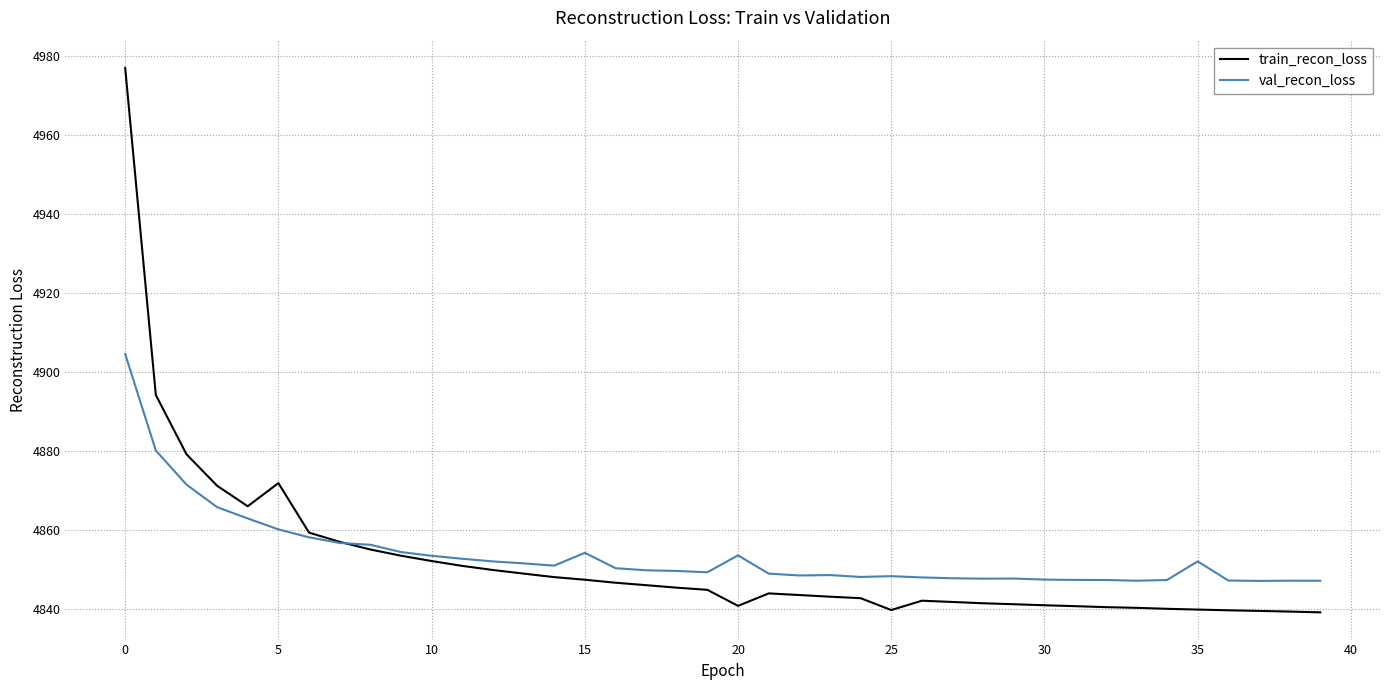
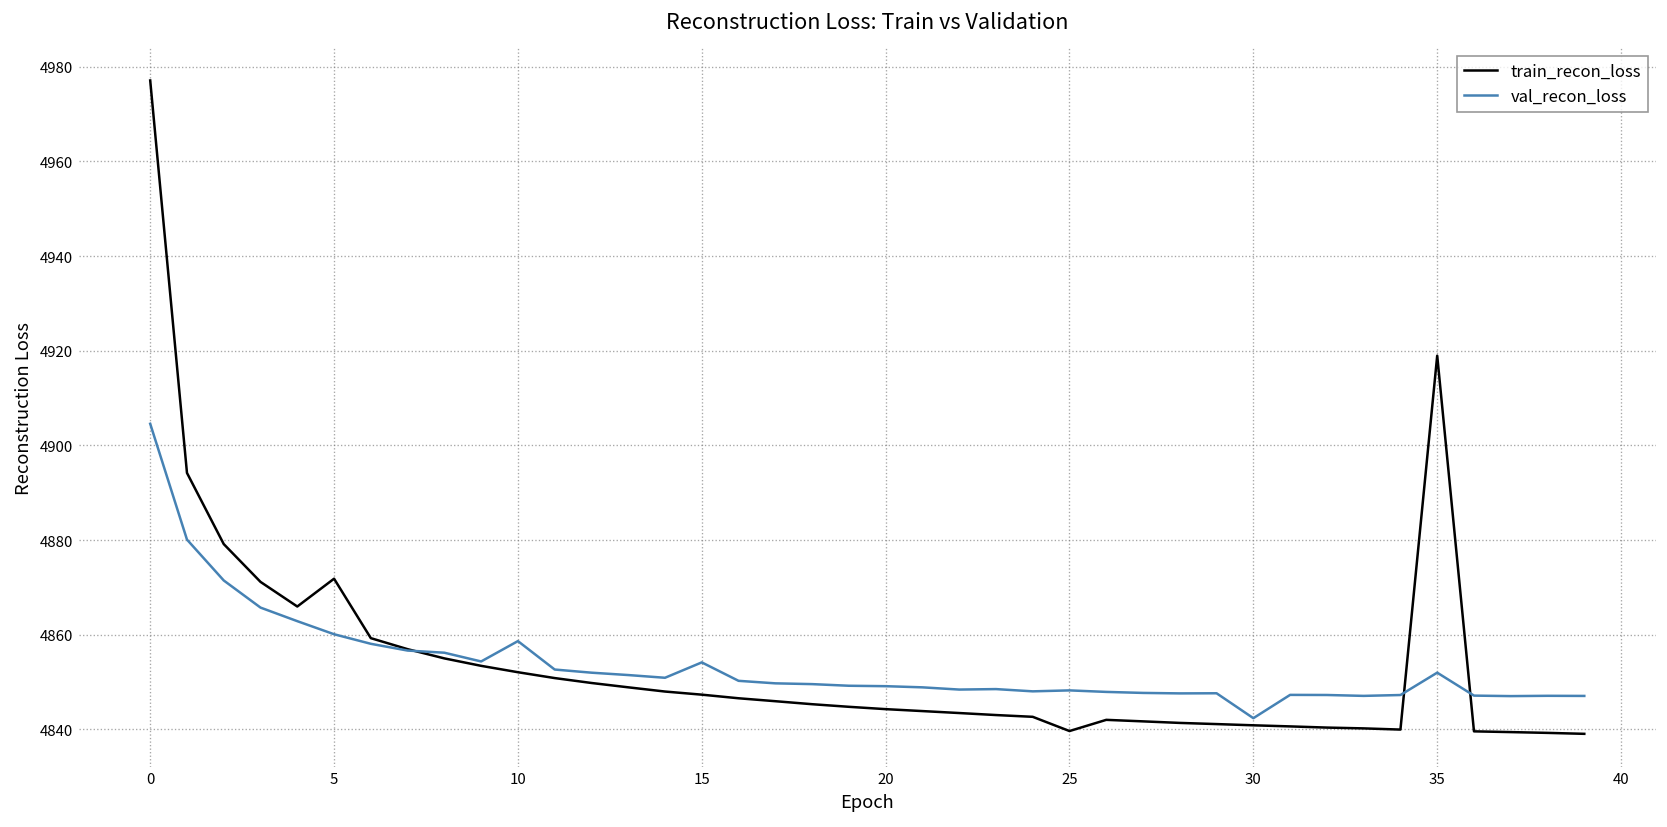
val_recon_loss, 10: 4853 -> 4859
train_recon_loss, 20: 4841 -> 4844
val_recon_loss, 20: 4854 -> 4849
val_recon_loss, 30: 4847 -> 4842
train_recon_loss, 35: 4840 -> 4919
